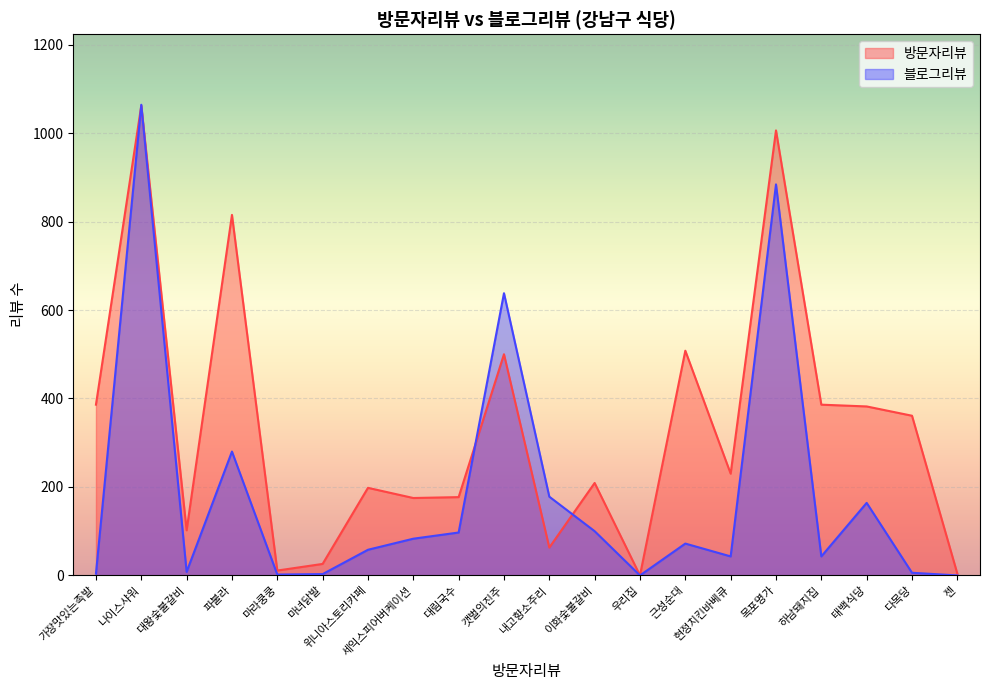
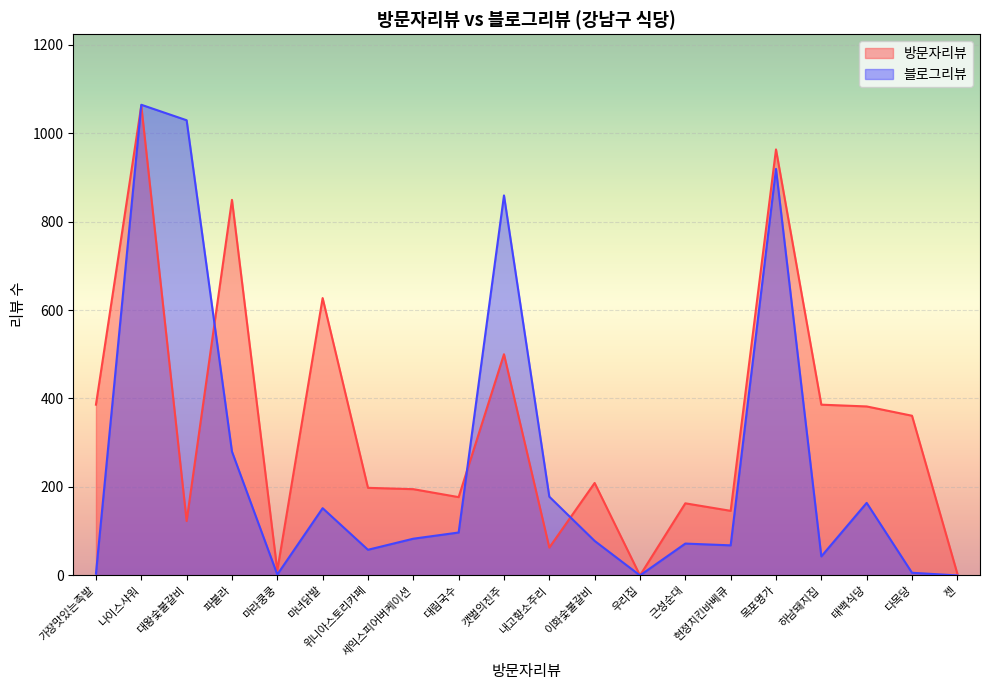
방문자리뷰, 대왕숯불갈비: 100 -> 120
블로그리뷰, 대왕숯불갈비: 10 -> 1030
방문자리뷰, 파불라: 820 -> 850
방문자리뷰, 마녀닭발: 30 -> 630
블로그리뷰, 마녀닭발: 0 -> 150
방문자리뷰, 세익스피어버케이션: 180 -> 200
블로그리뷰, 갯벌의진주: 640 -> 860
블로그리뷰, 이화숯불갈비: 100 -> 80
방문자리뷰, 근성순대: 510 -> 160
방문자리뷰, 현정치킨바베큐: 230 -> 150
블로그리뷰, 현정치킨바베큐: 40 -> 70
방문자리뷰, 목포명가: 1010 -> 960
블로그리뷰, 목포명가: 880 -> 920
